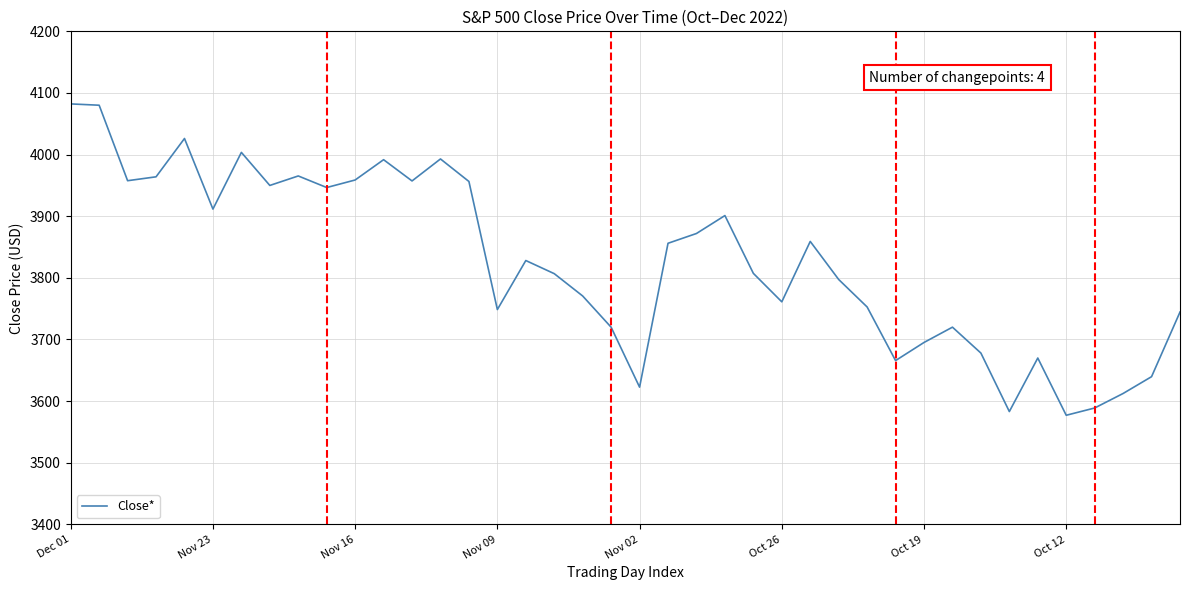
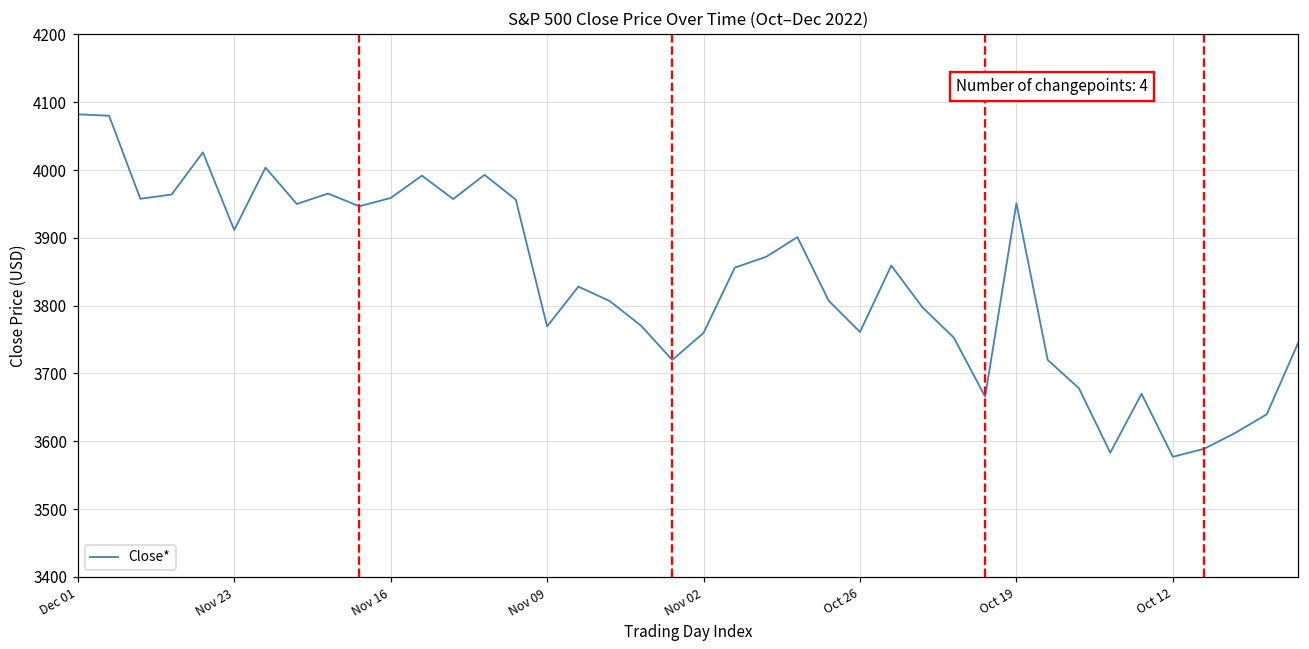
Nov 09: 3750 -> 3770
Nov 02: 3620 -> 3760
Oct 19: 3700 -> 3950
